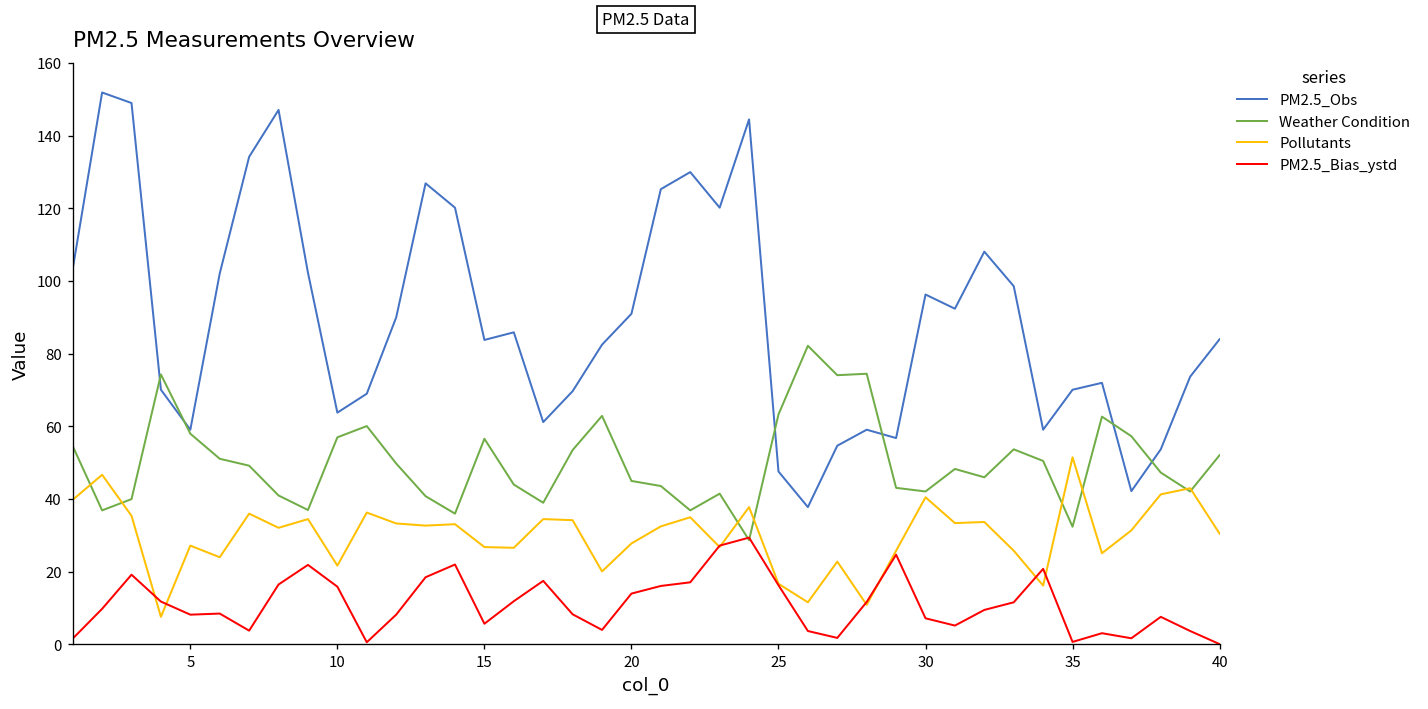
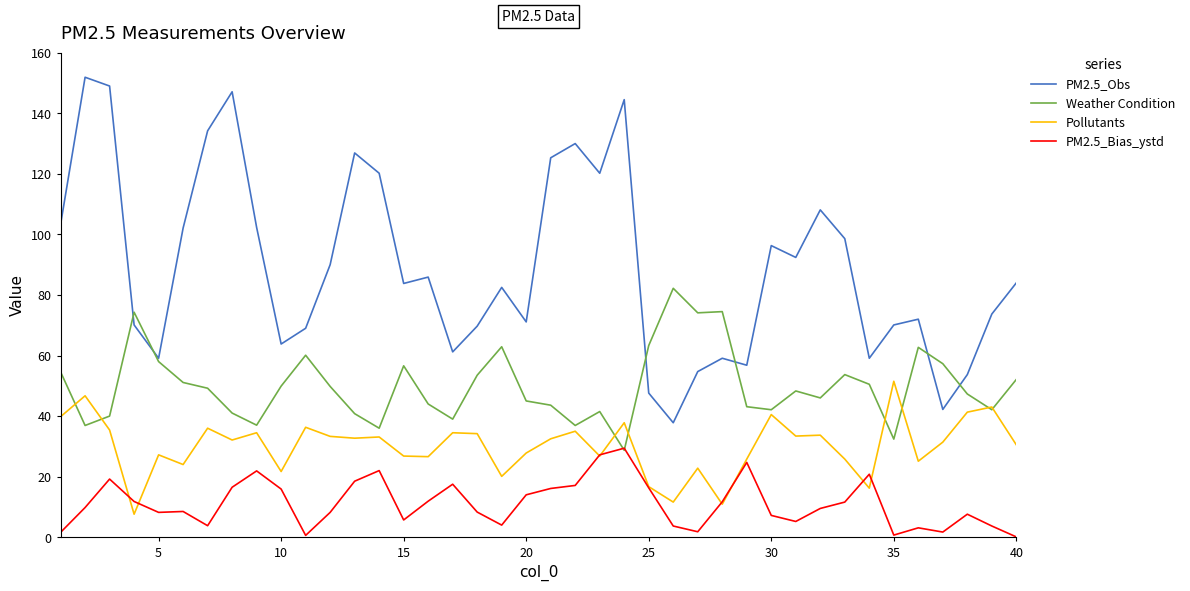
Weather Condition, 10: 57 -> 50
PM2.5_Obs, 20: 91 -> 71
